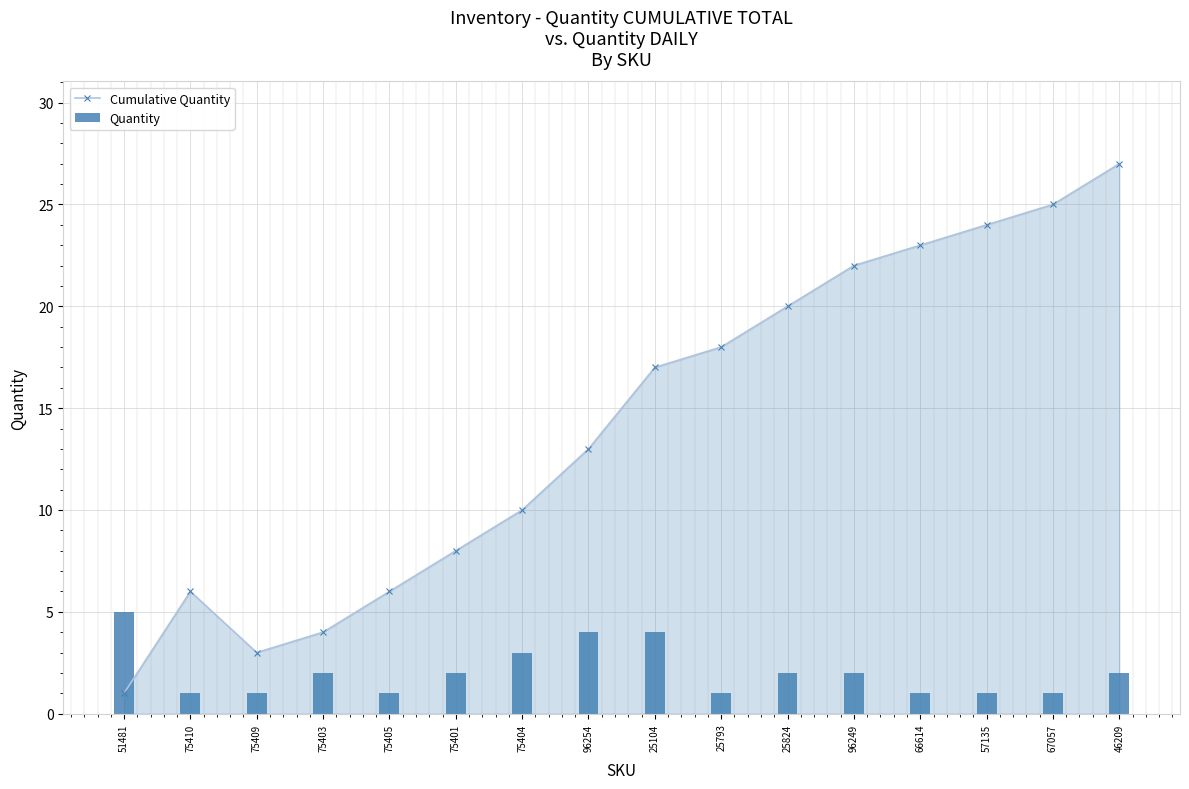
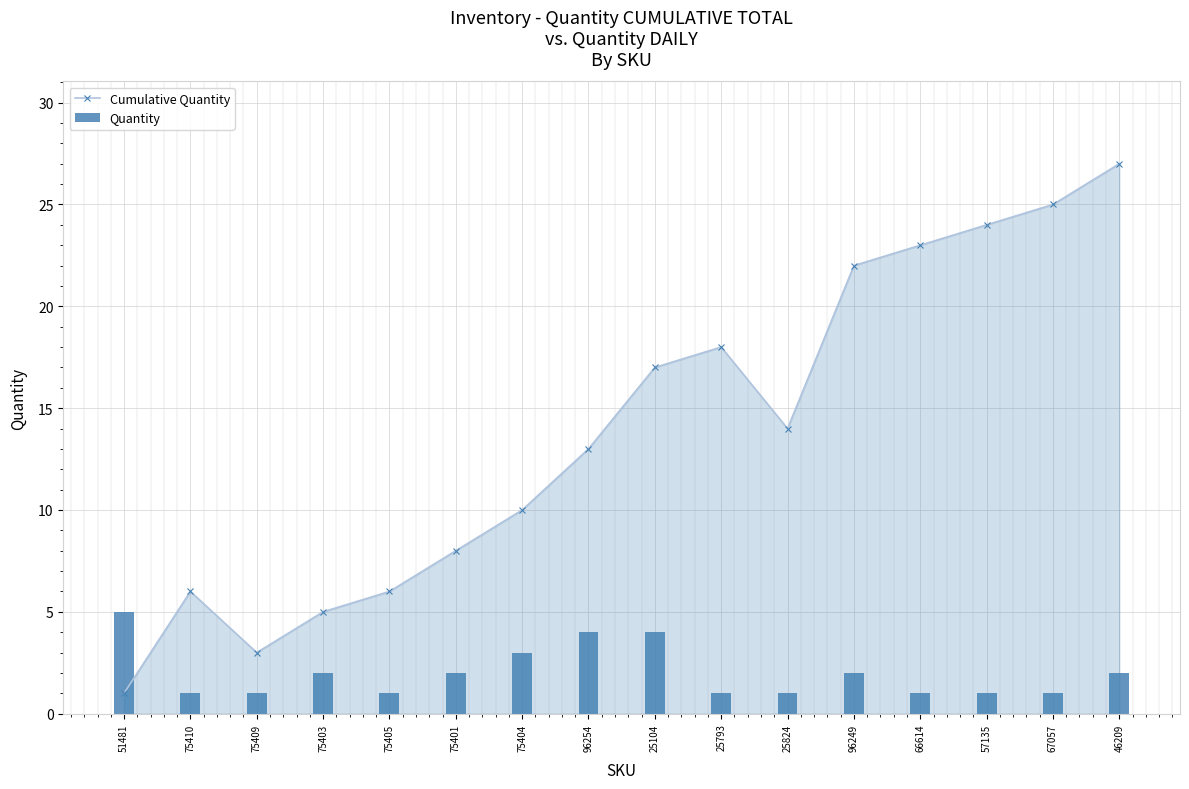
Cumulative Quantity, 75403: 4 -> 5
Cumulative Quantity, 25824: 20 -> 14
Quantity, 25824: 2 -> 1
